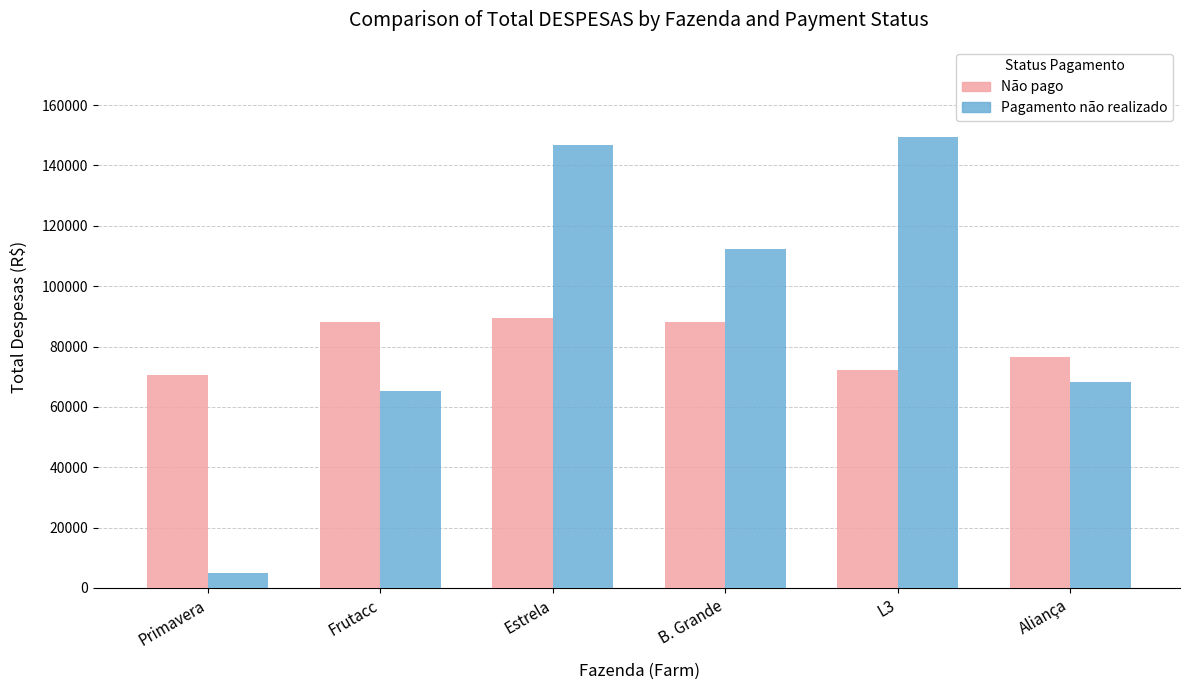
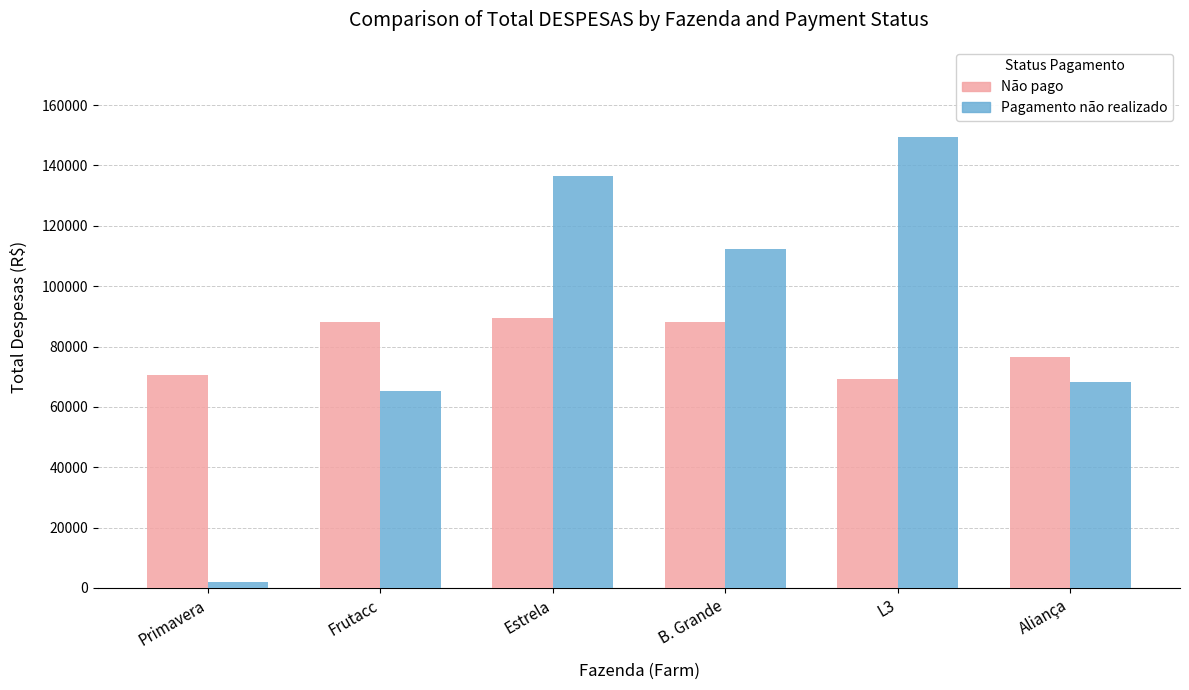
Pagamento não realizado, Primavera: 5000 -> 2000
Pagamento não realizado, Estrela: 147000 -> 137000
Não pago, L3: 72000 -> 69000
